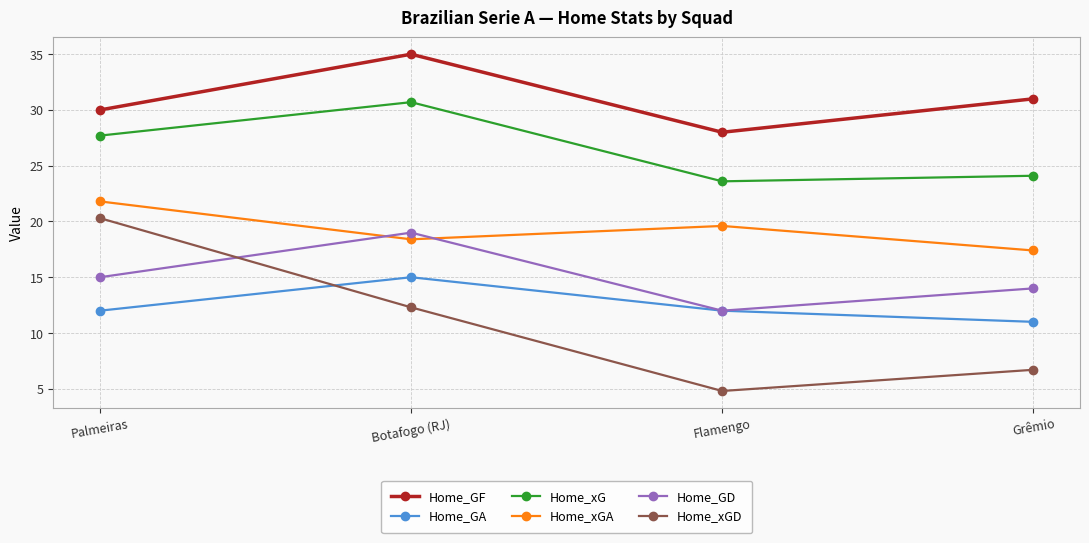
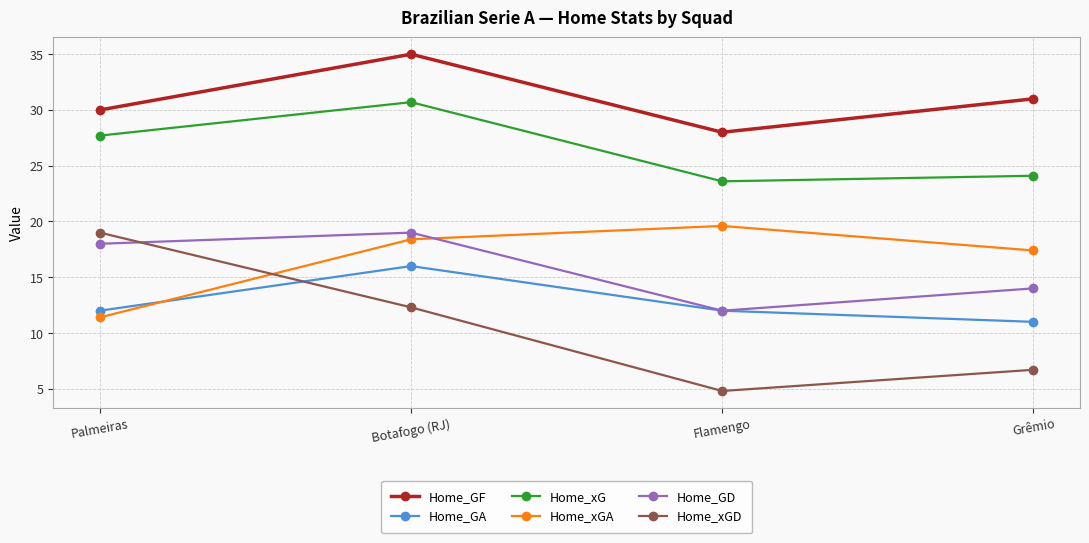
Home_xGA, Palmeiras: 21.8 -> 11.4
Home_GD, Palmeiras: 15 -> 18
Home_xGD, Palmeiras: 20.3 -> 19.0
Home_GA, Botafogo (RJ): 15 -> 16
